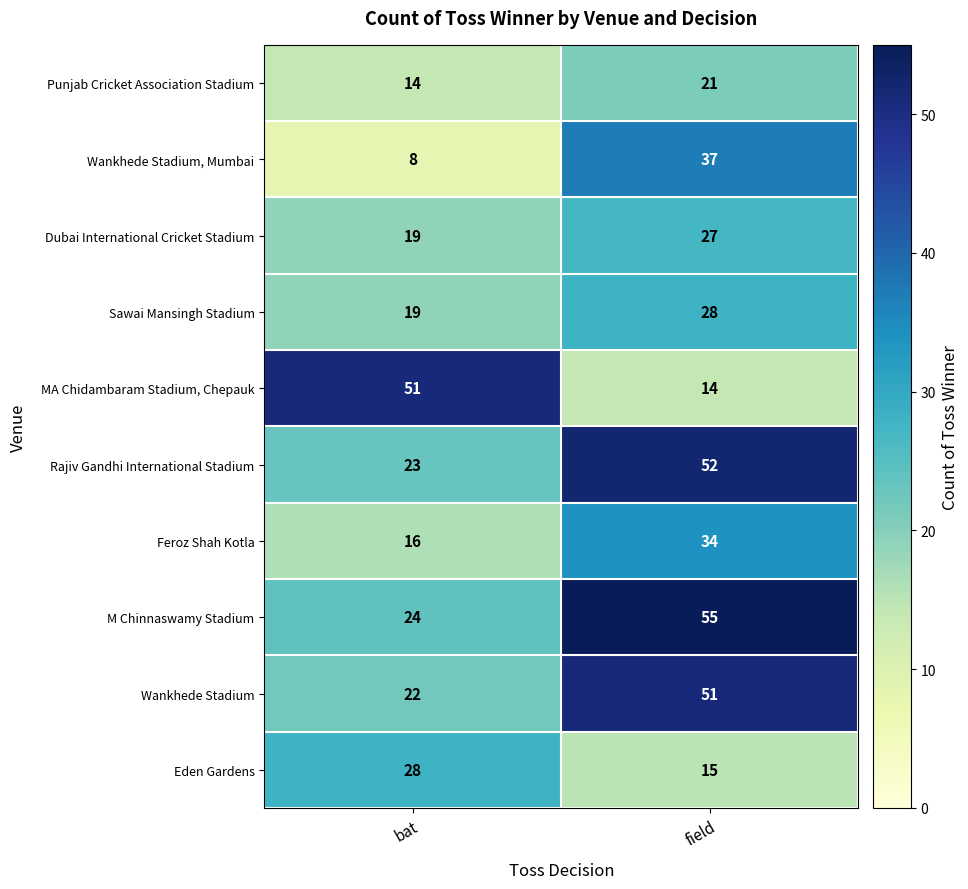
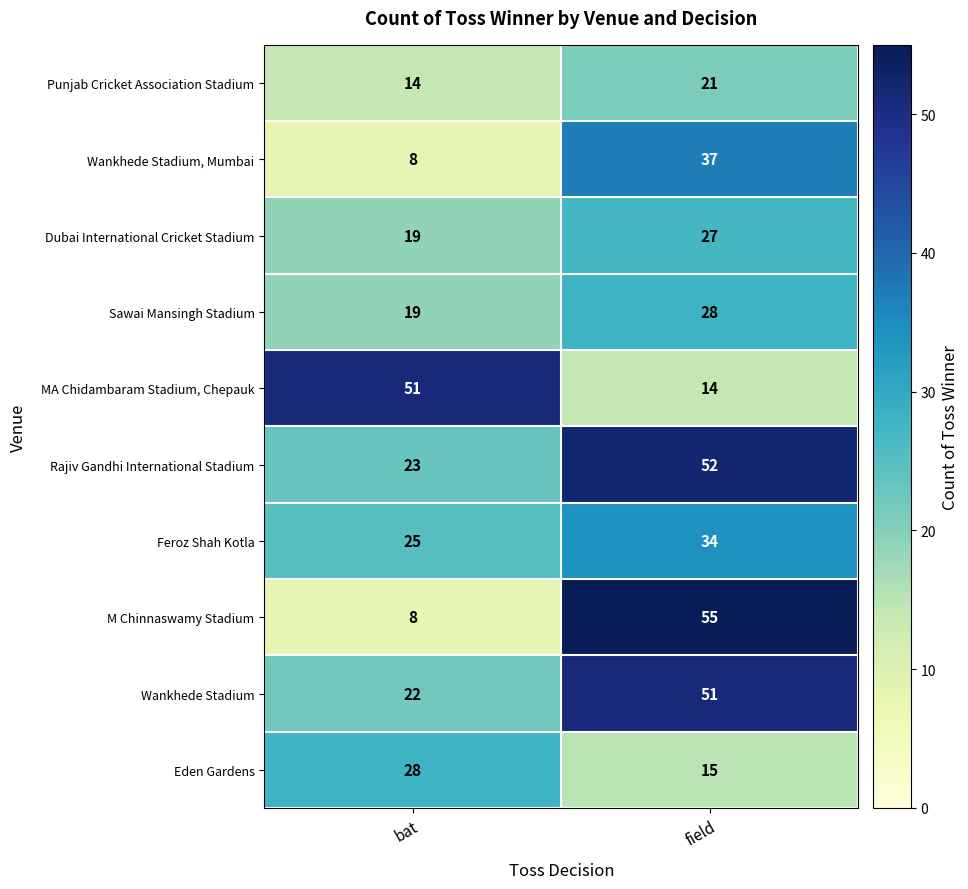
Feroz Shah Kotla, bat: 16 -> 25
M Chinnaswamy Stadium, bat: 24 -> 8
